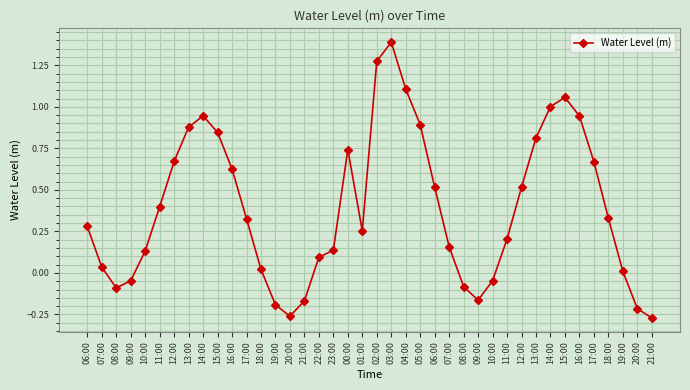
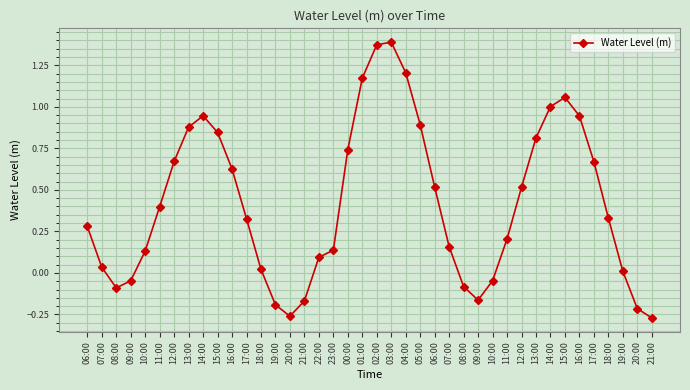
01:00: 0.25 -> 1.17
02:00: 1.27 -> 1.37
04:00: 1.11 -> 1.21
